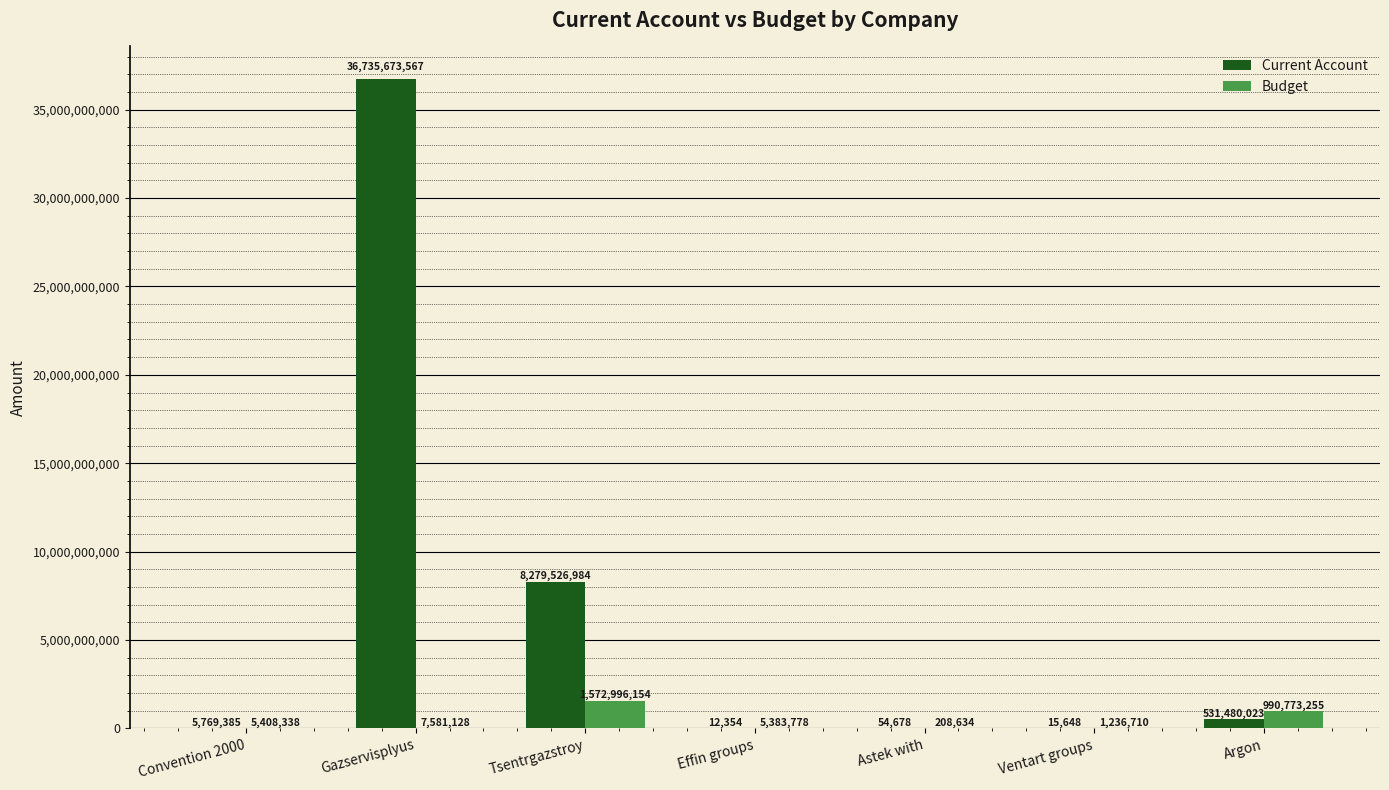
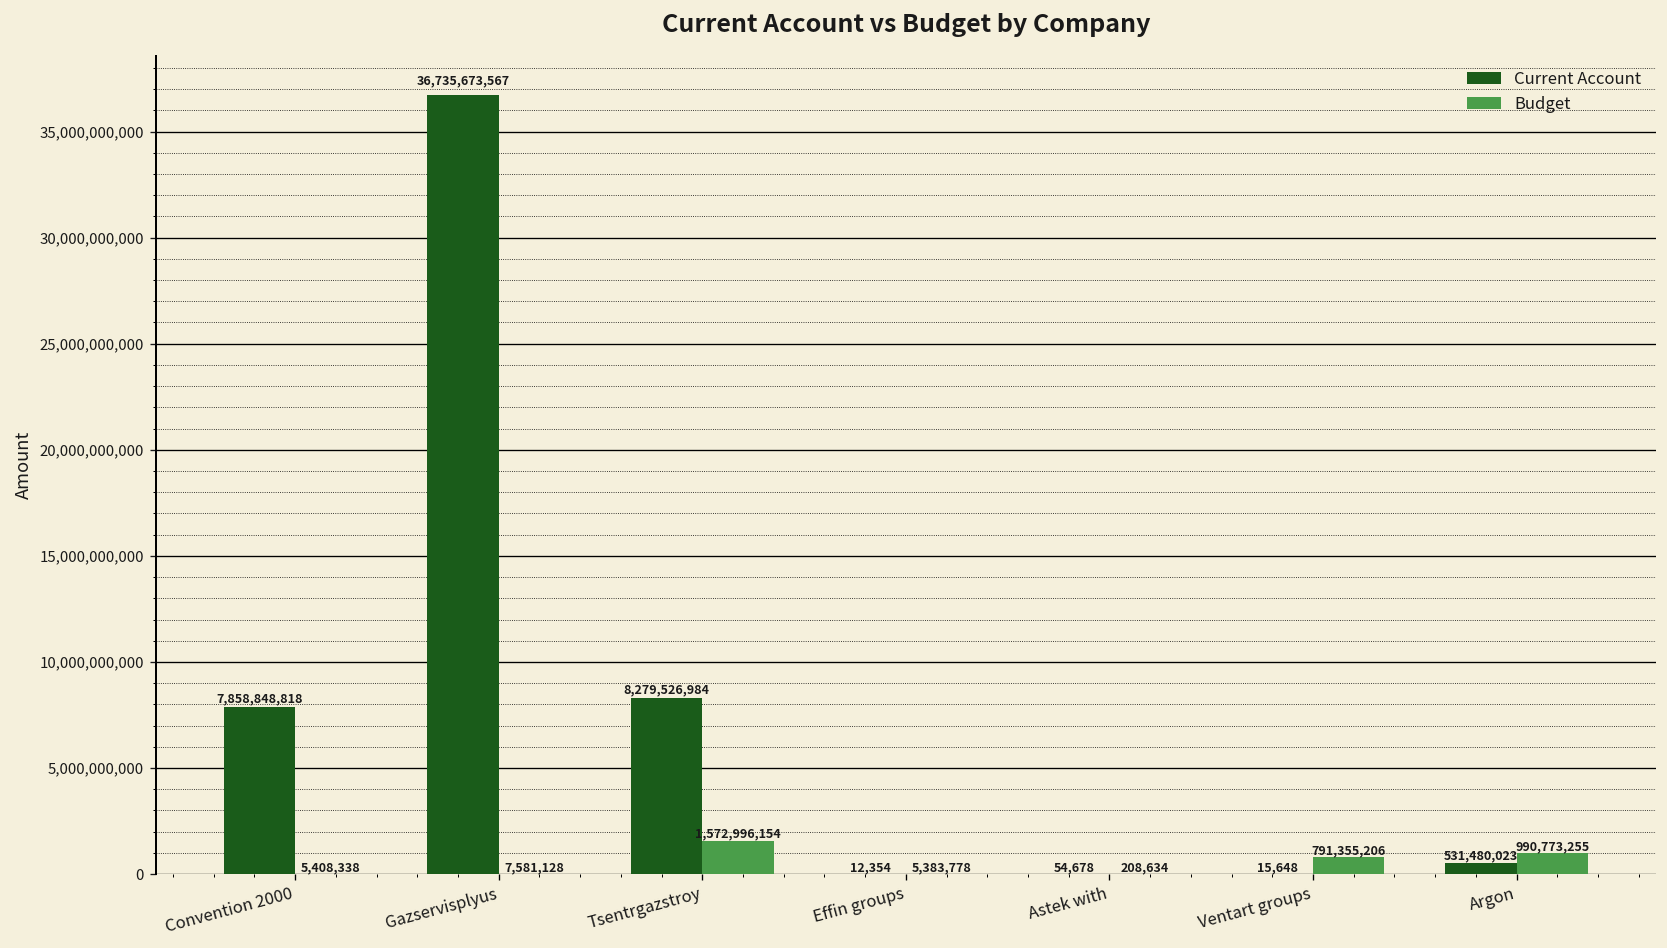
Current Account, Convention 2000: 5,769,385 -> 7,858,848,818
Budget, Ventart groups: 1,236,710 -> 791,355,206
